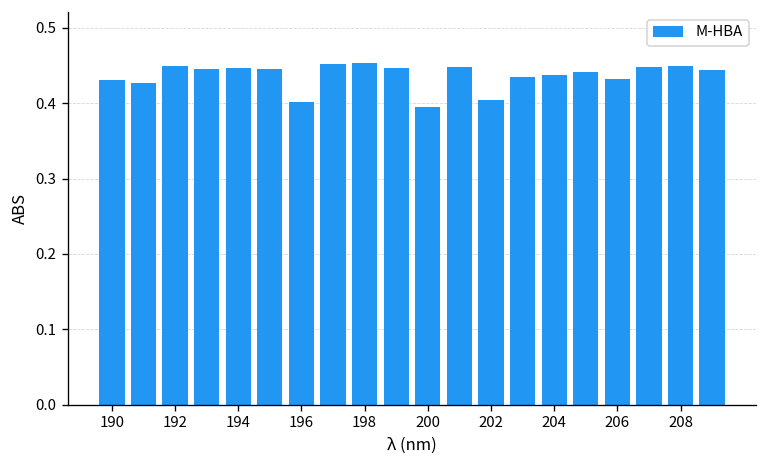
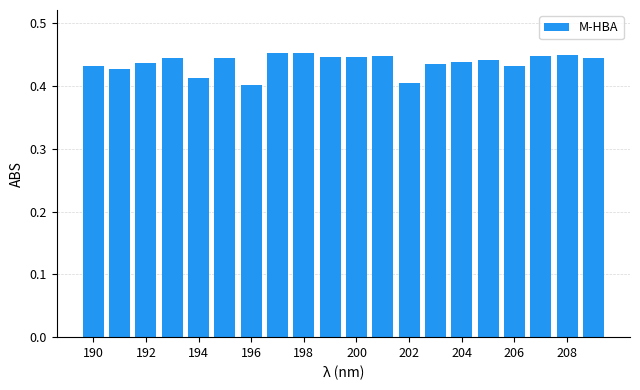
192: 0.45 -> 0.44
194: 0.45 -> 0.41
200: 0.39 -> 0.45
